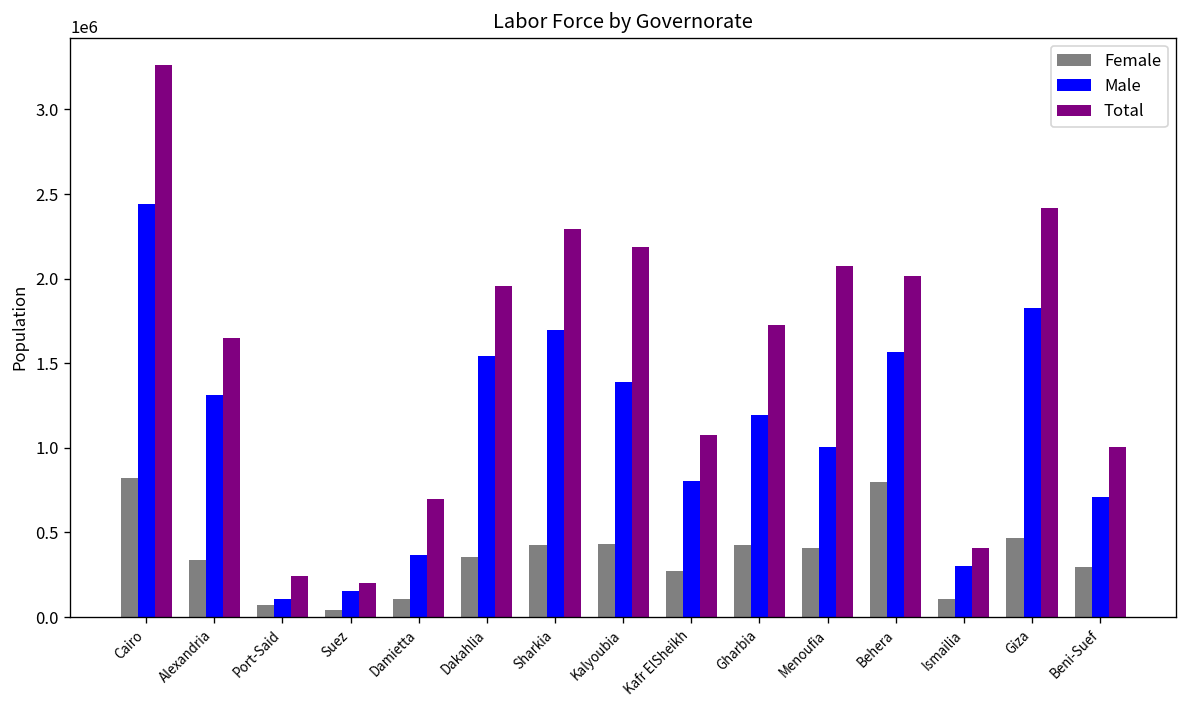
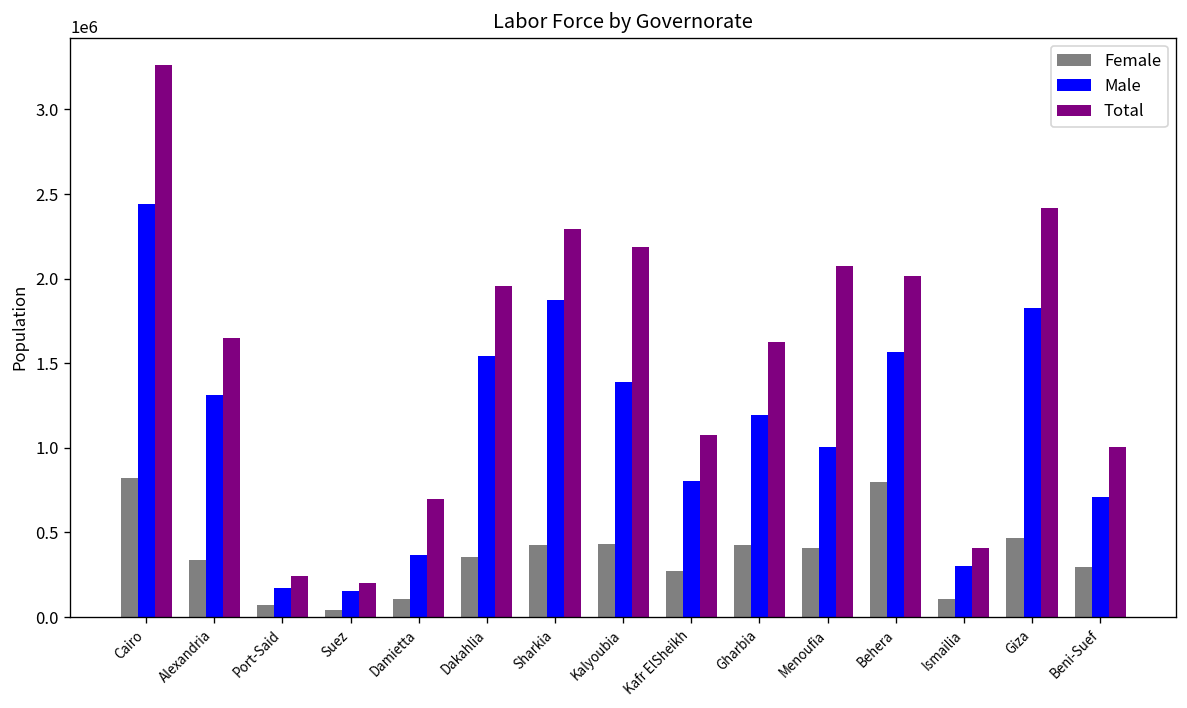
Male, Port-Said: 100000 -> 170000
Male, Sharkia: 1690000 -> 1870000
Total, Gharbia: 1730000 -> 1620000
